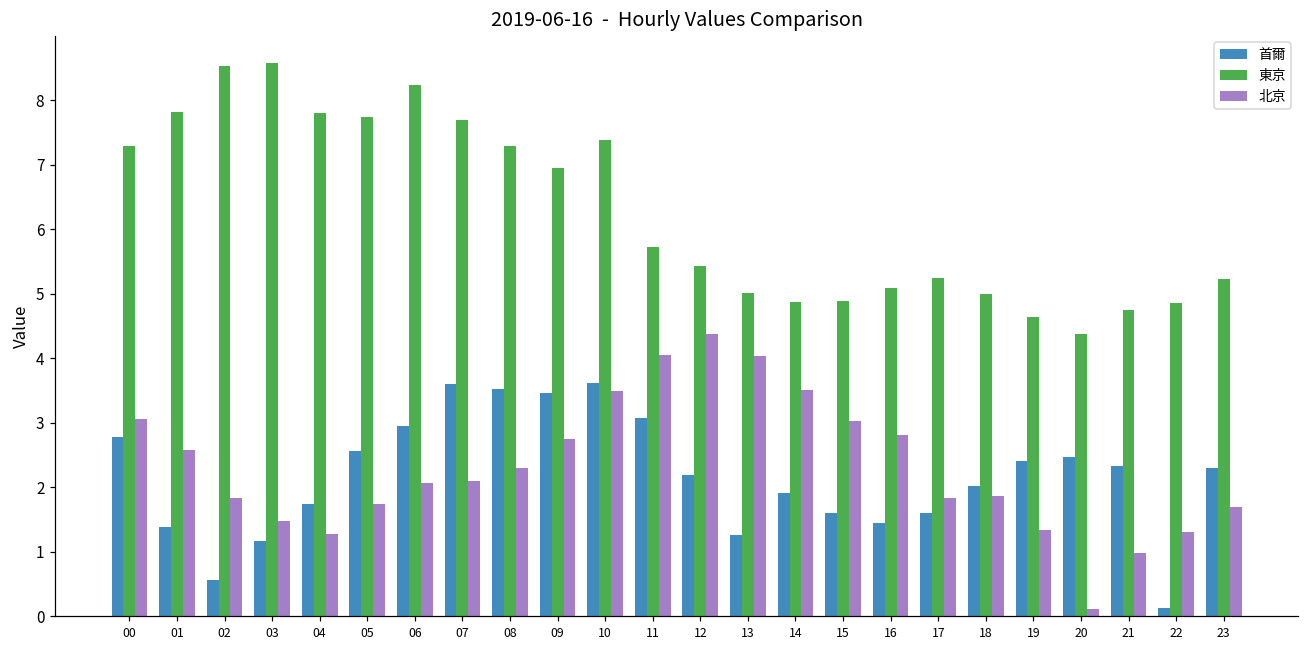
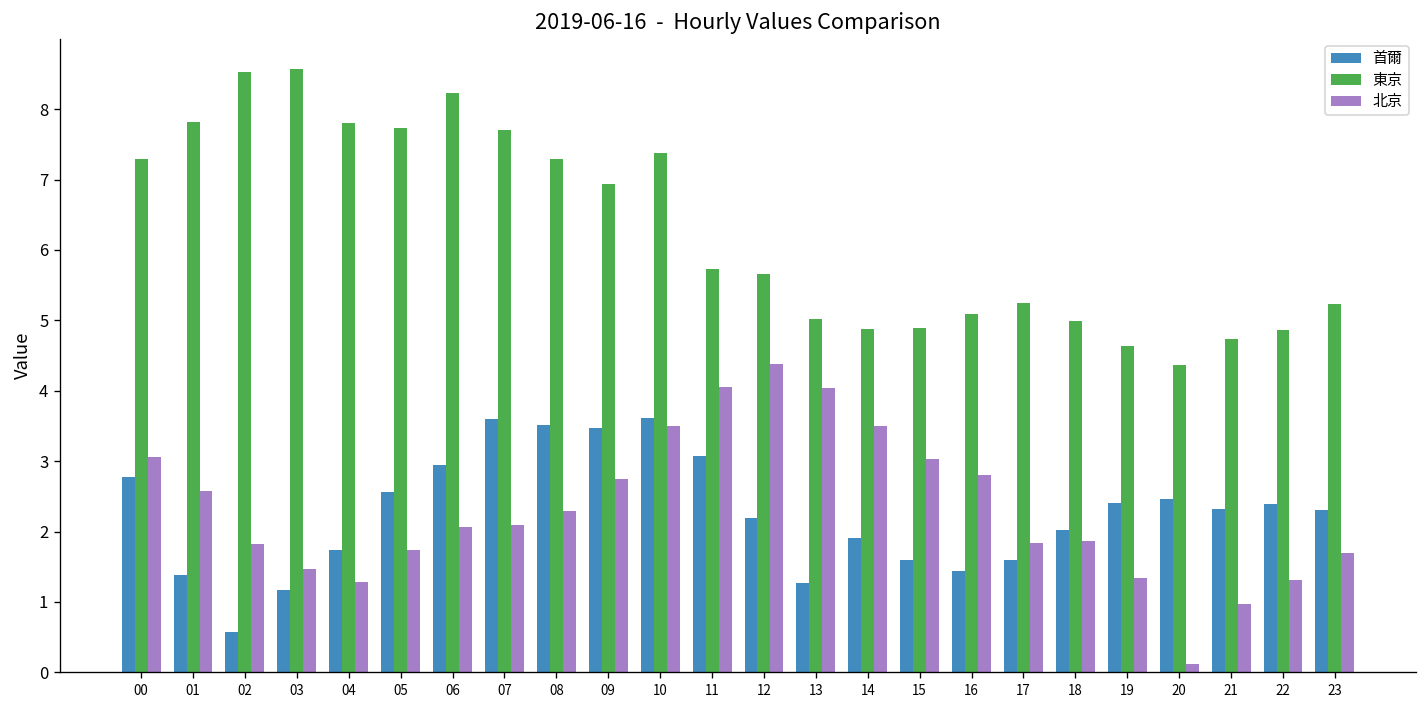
東京, 12: 5.4 -> 5.7
首爾, 22: 0.1 -> 2.4
